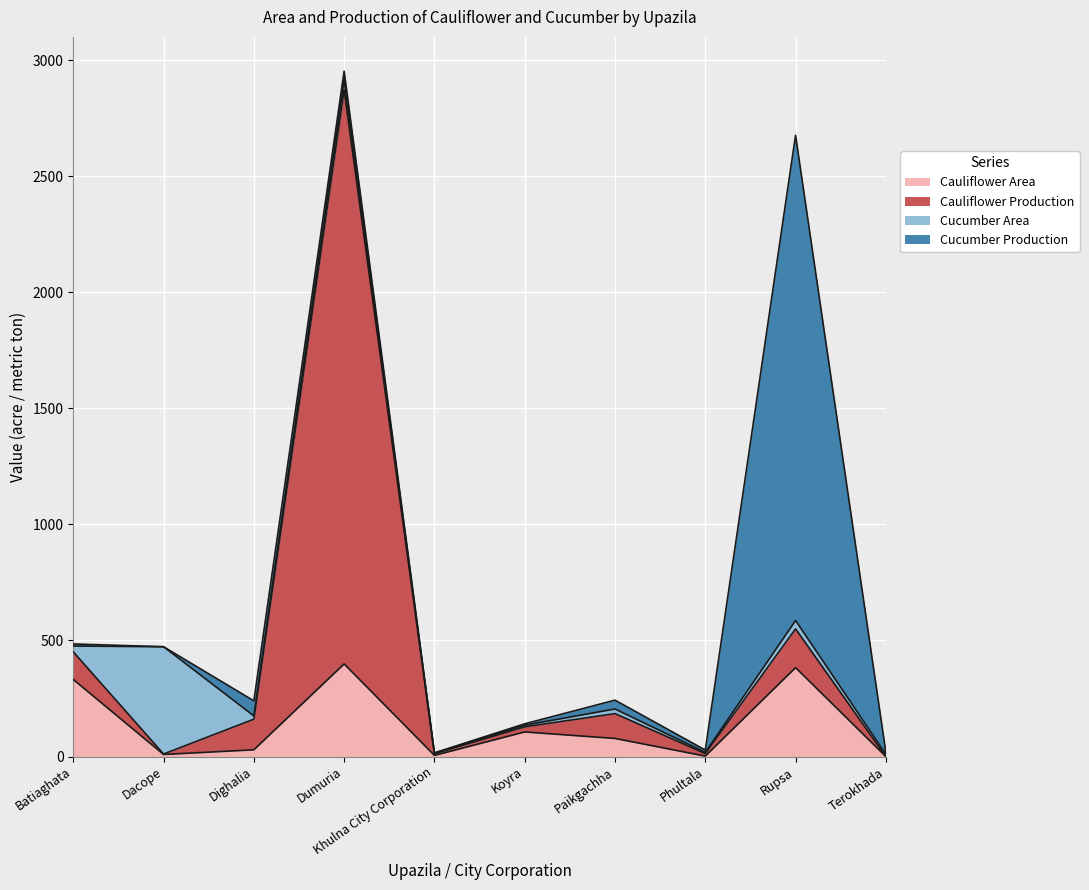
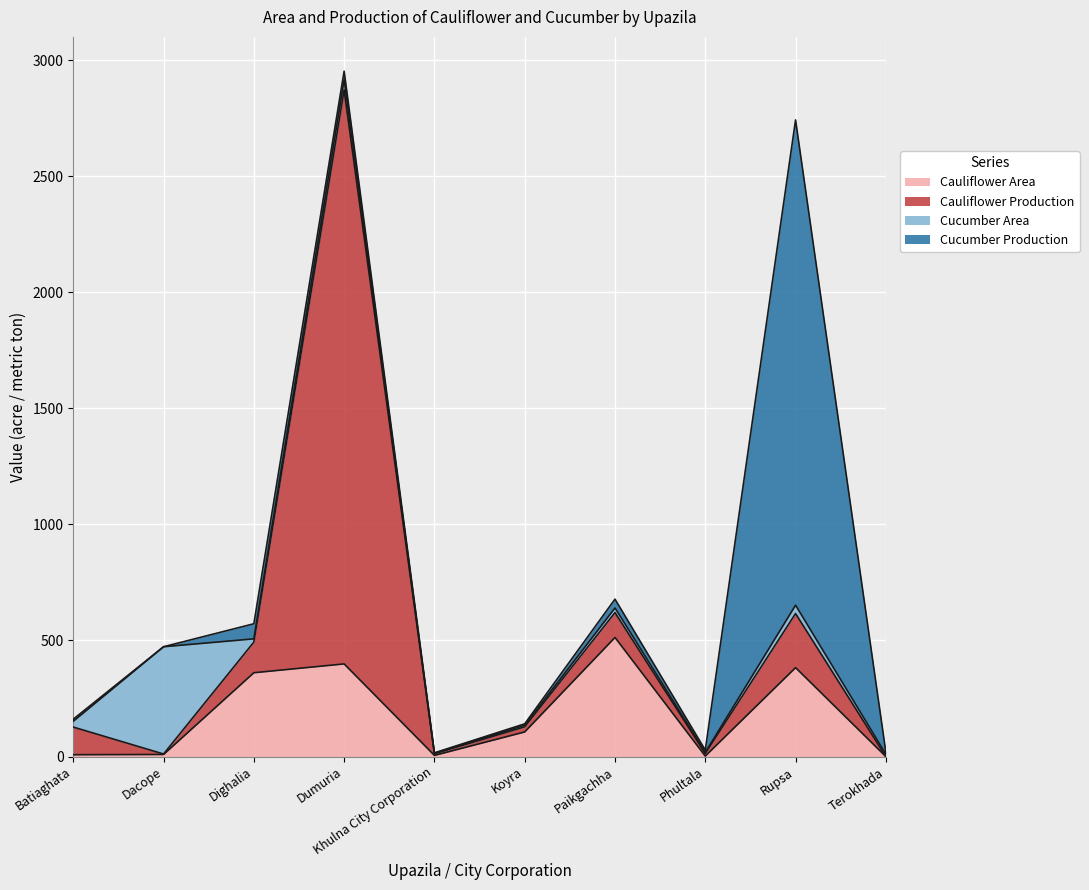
Cauliflower Area, Batiaghata: 330 -> 10
Cauliflower Area, Dighalia: 30 -> 360
Cauliflower Area, Paikgachha: 80 -> 510
Cauliflower Production, Rupsa: 170 -> 230
